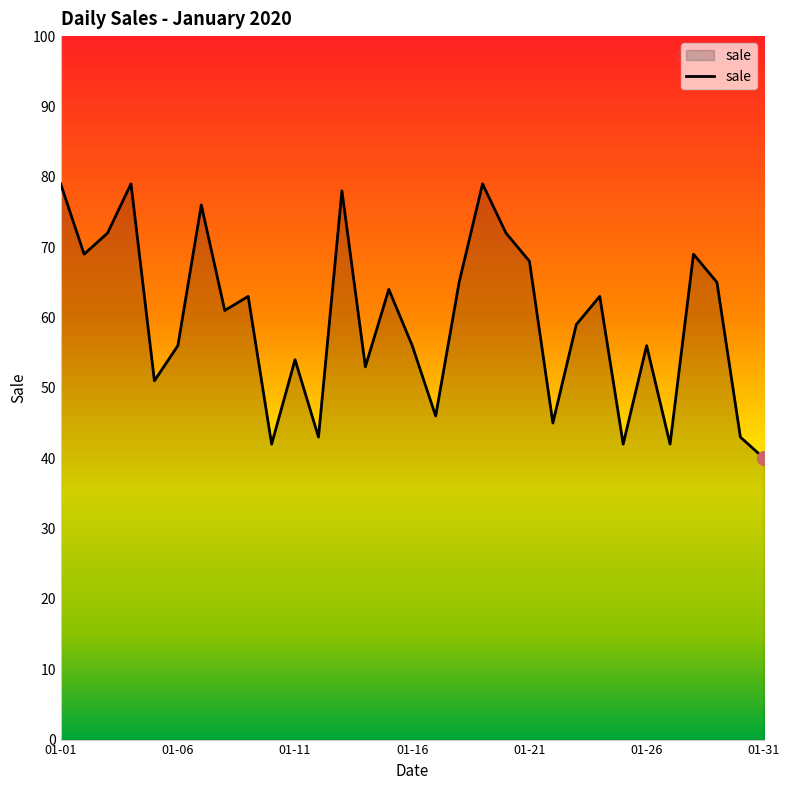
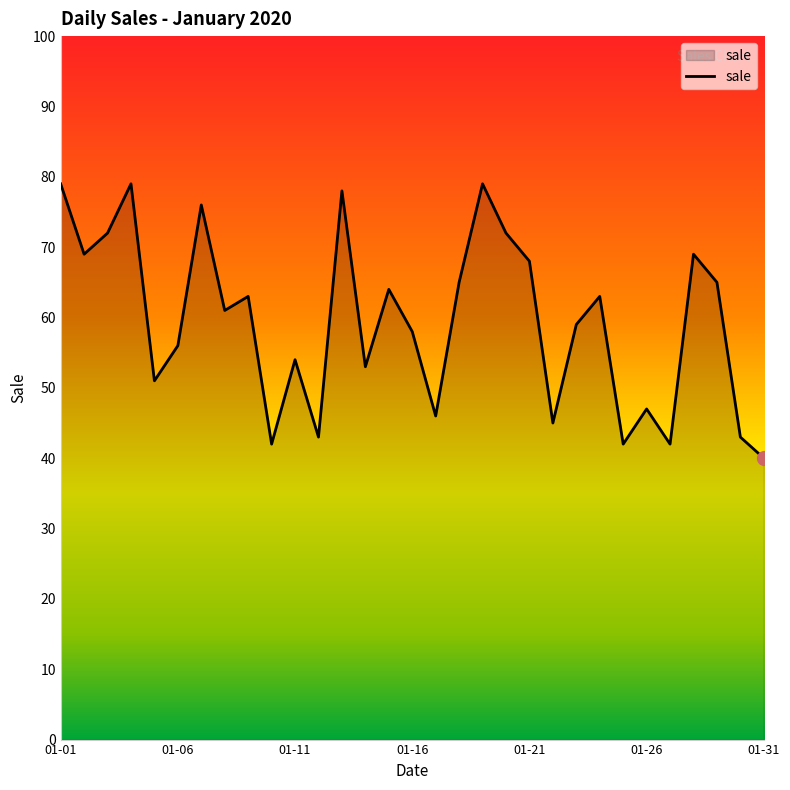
sale, 01-16: 56 -> 58
sale, 01-26: 56 -> 47
